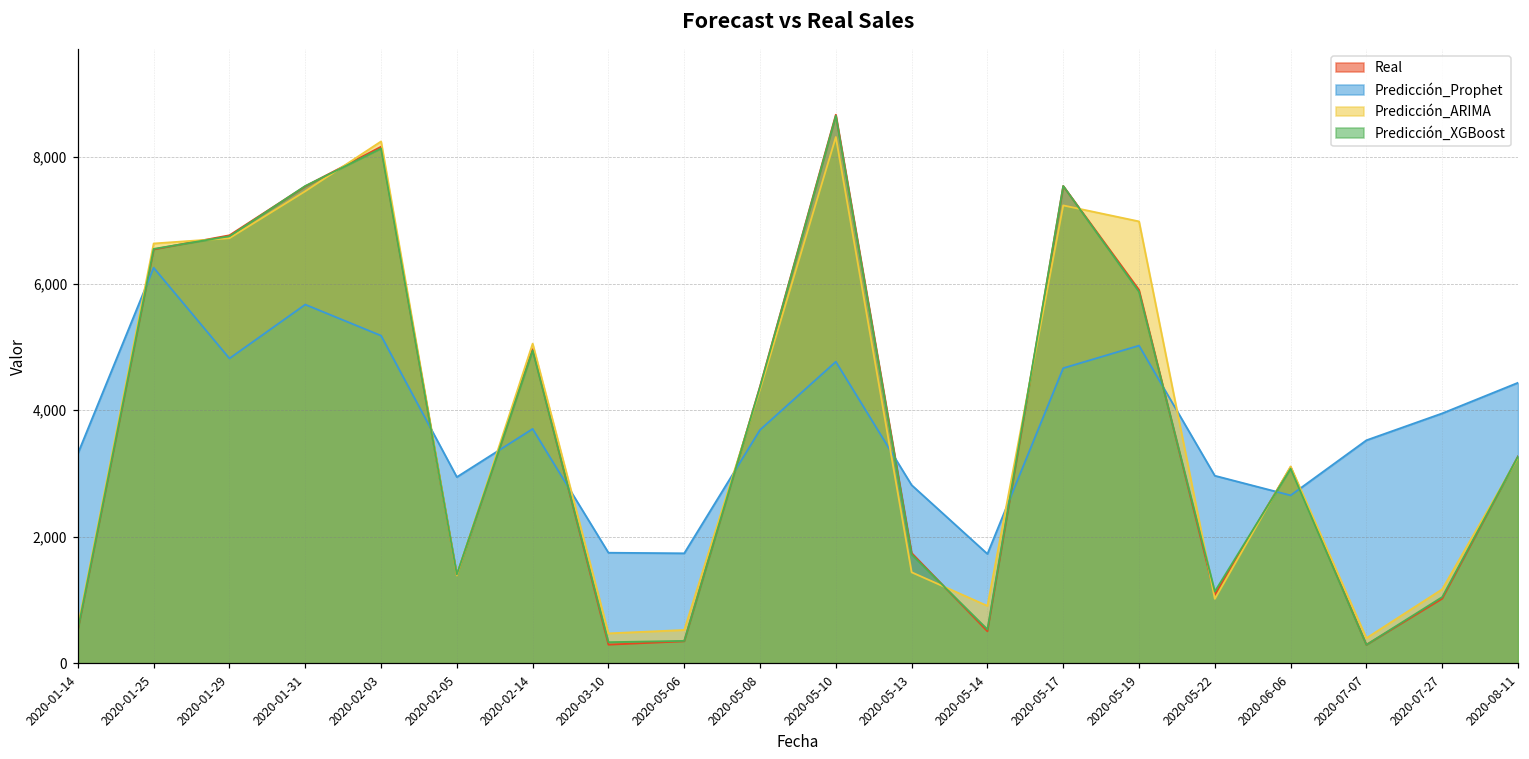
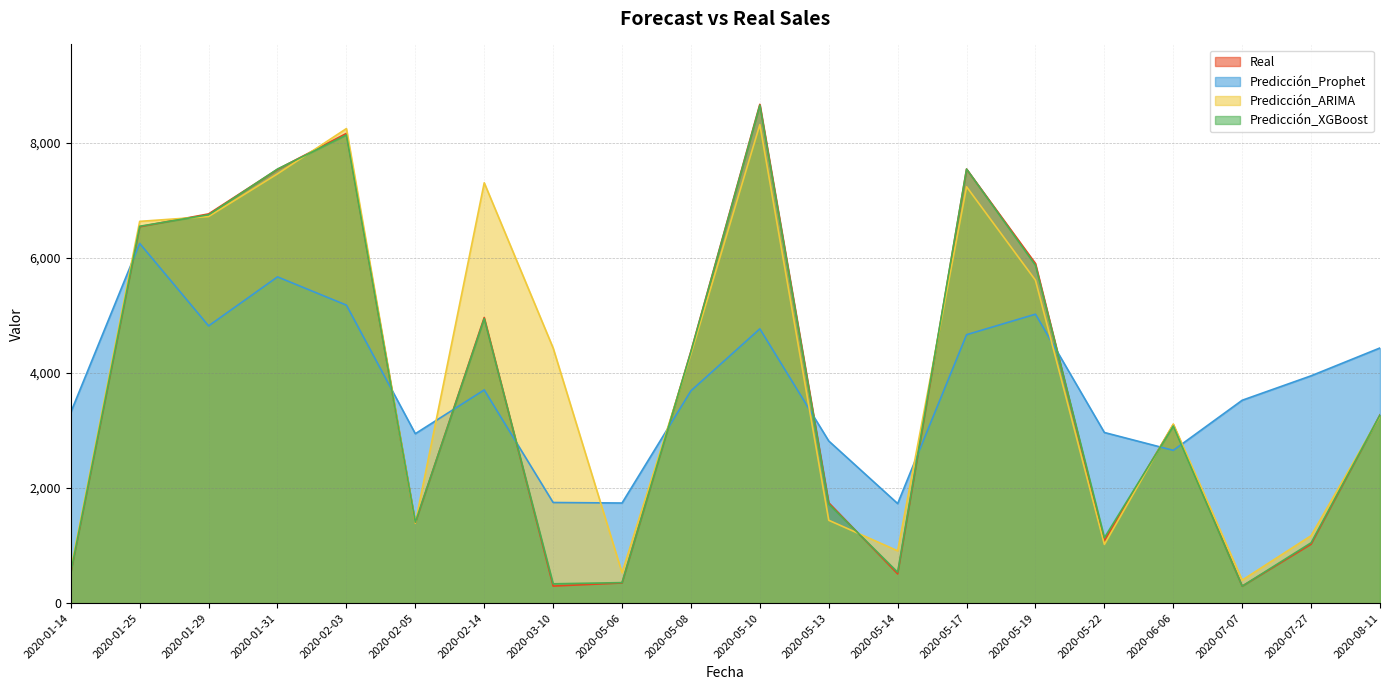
Predicción_ARIMA, 2020-02-14: 5,100 -> 7,300
Predicción_ARIMA, 2020-03-10: 500 -> 4,400
Predicción_ARIMA, 2020-05-19: 7,000 -> 5,600
